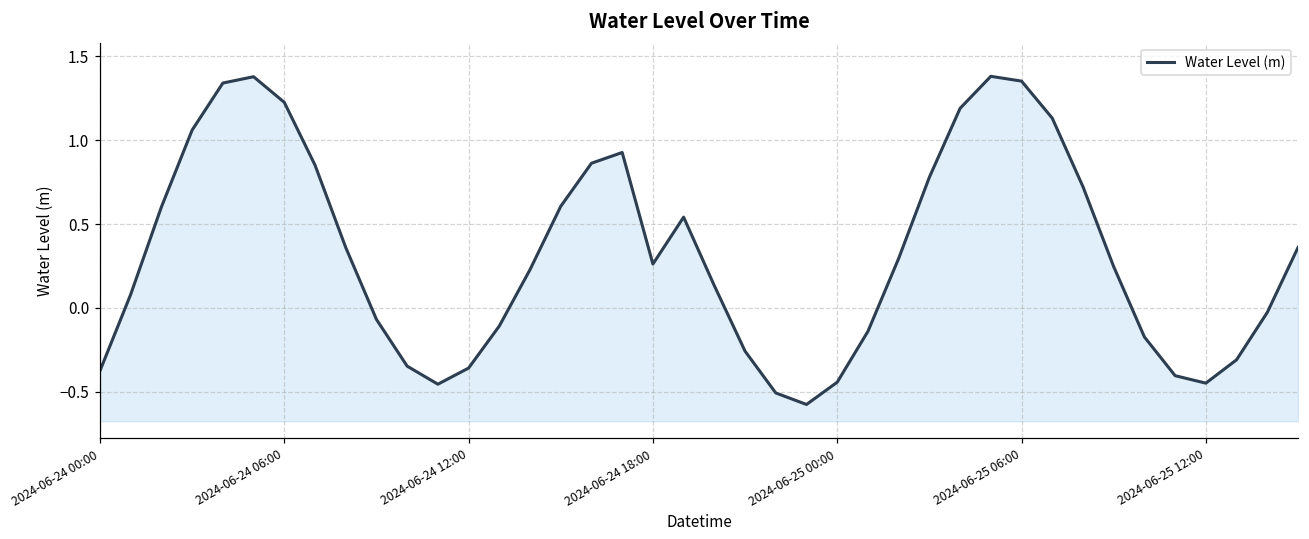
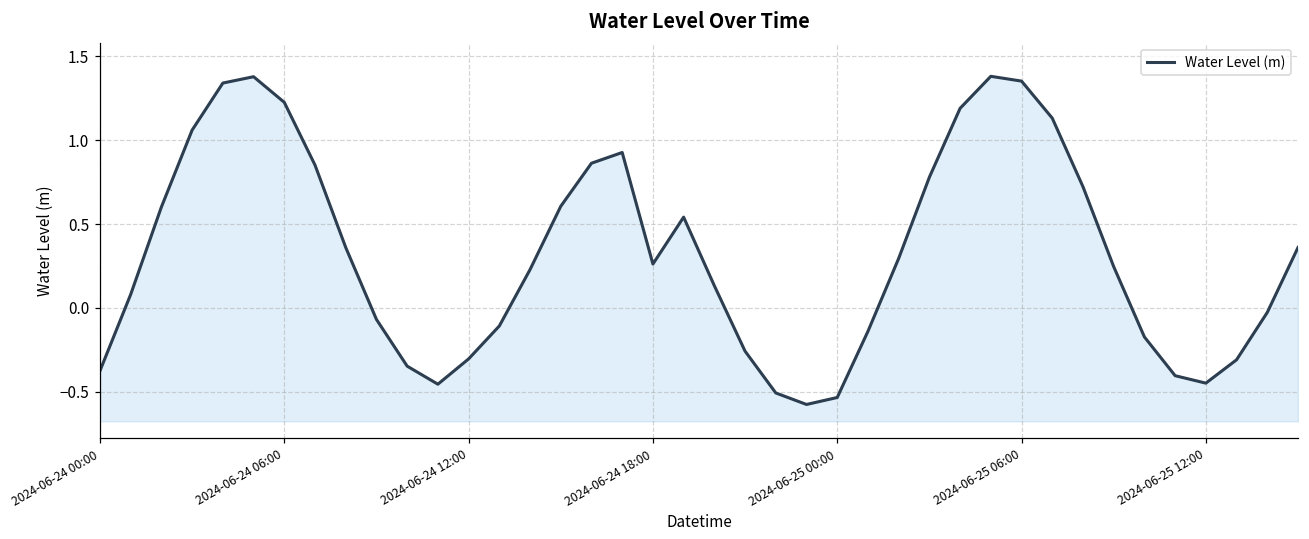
2024-06-24 12:00: -0.36 -> -0.30
2024-06-25 00:00: -0.44 -> -0.53
